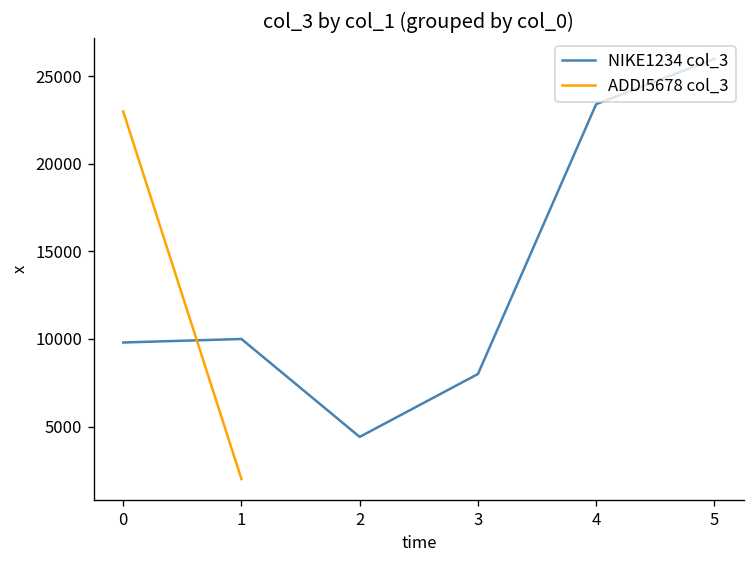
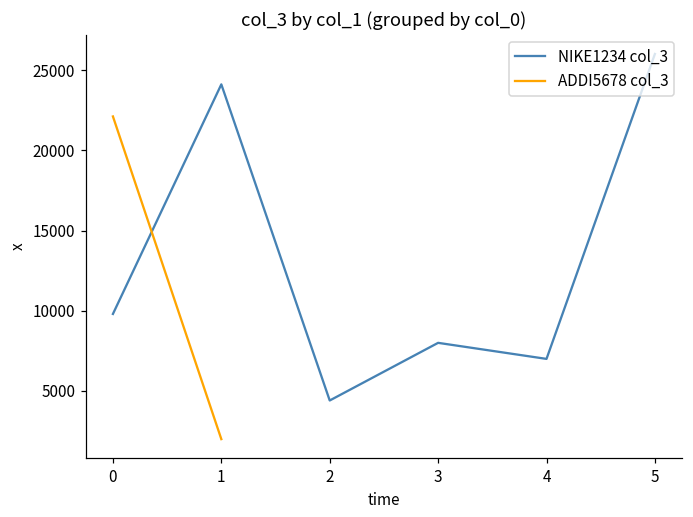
ADDI5678 col_3, 0: 23000 -> 22100
NIKE1234 col_3, 1: 10000 -> 24100
NIKE1234 col_3, 4: 23400 -> 7000
